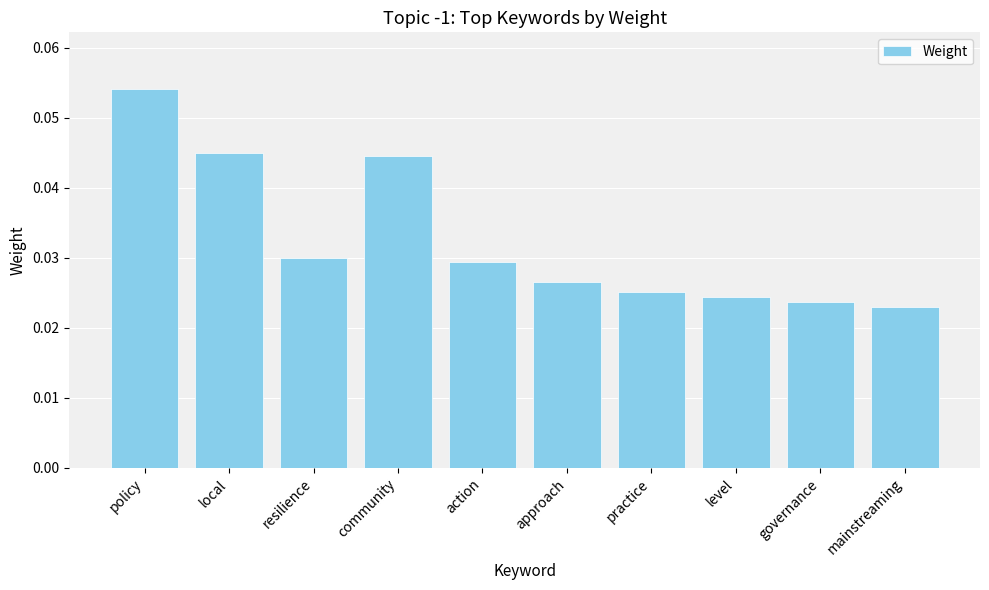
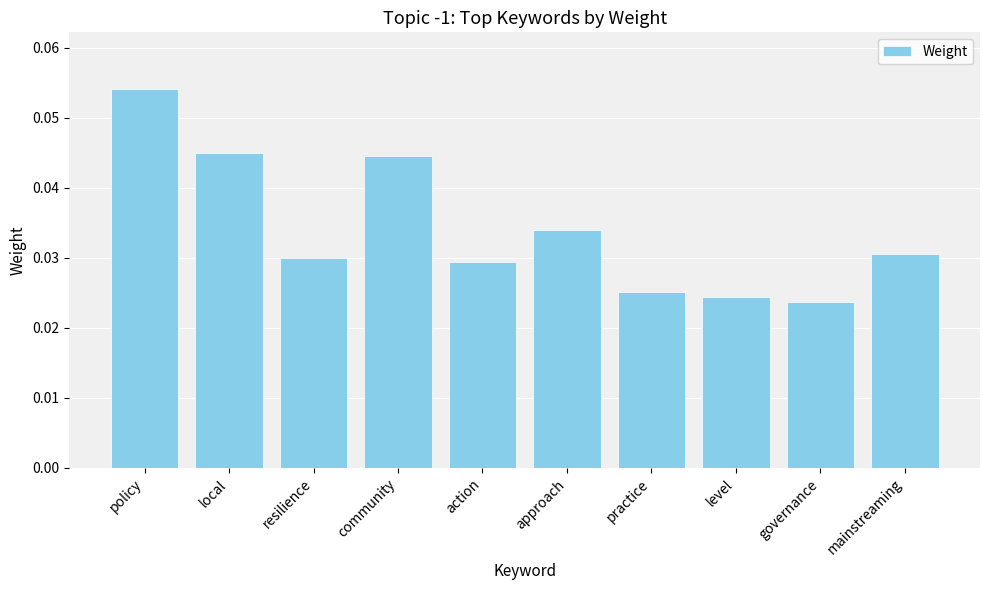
approach: 0.027 -> 0.034
mainstreaming: 0.023 -> 0.031
